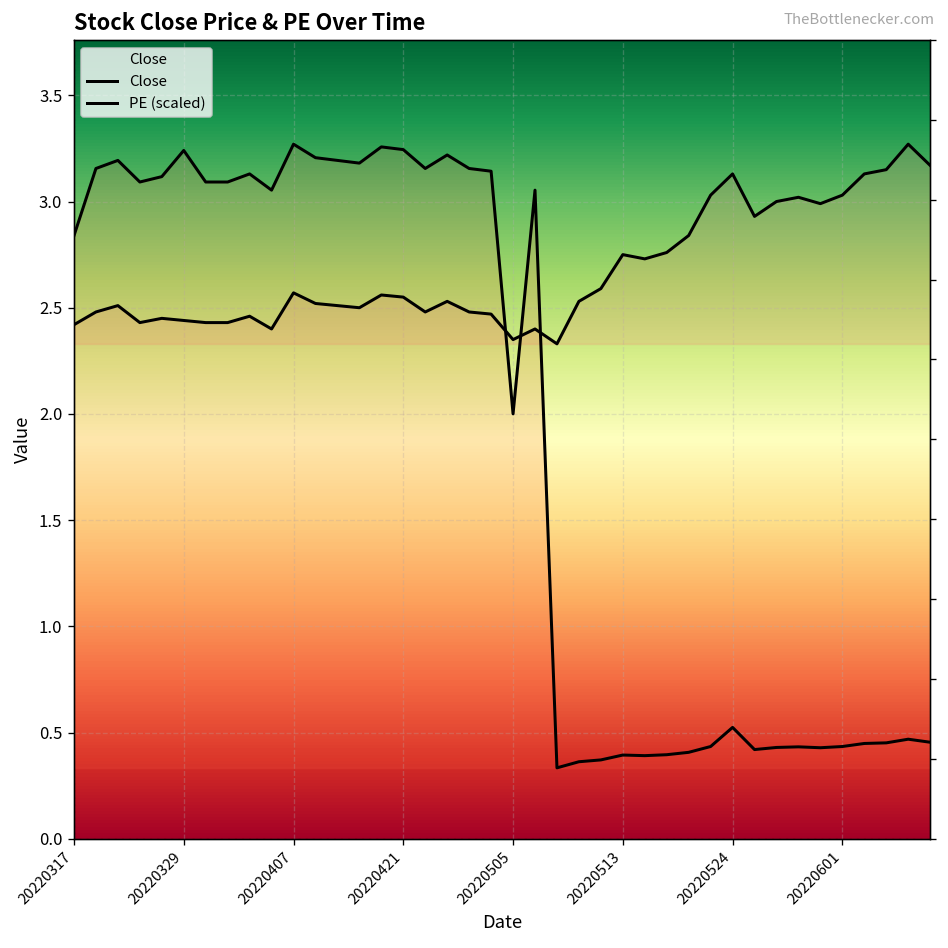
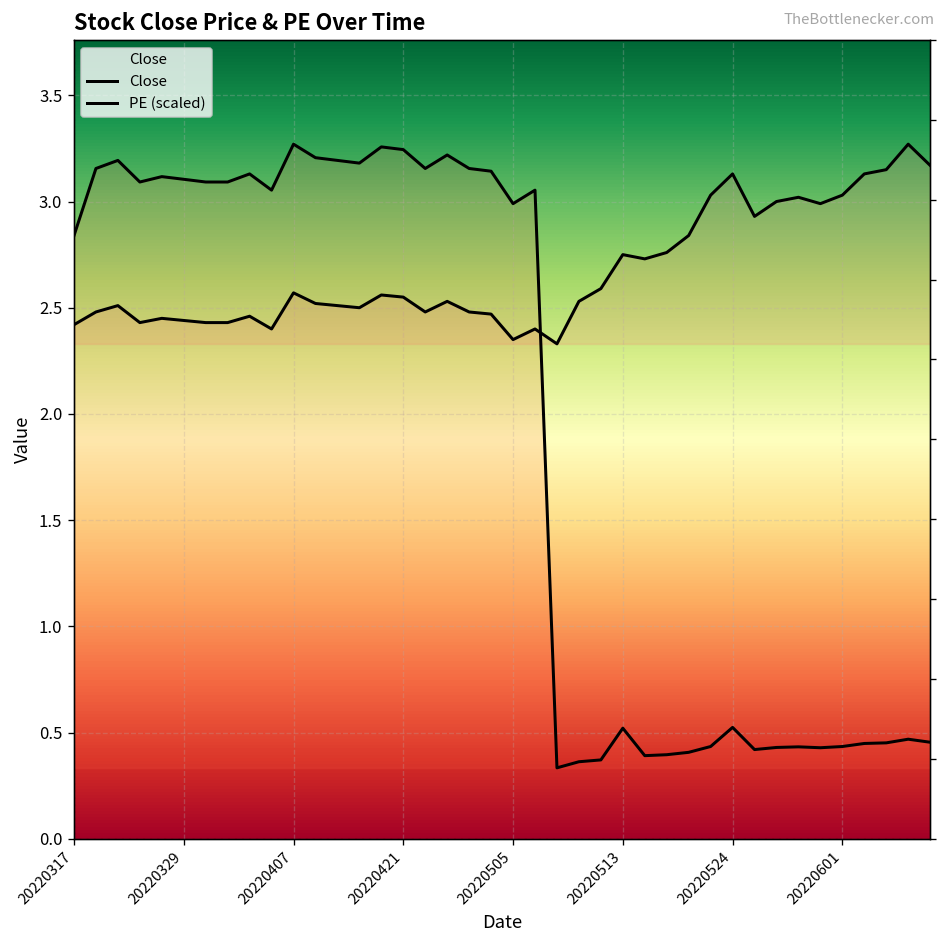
PE (scaled), 20220329: 3.24 -> 3.10
PE (scaled), 20220505: 2.00 -> 2.99
PE (scaled), 20220513: 0.39 -> 0.52
